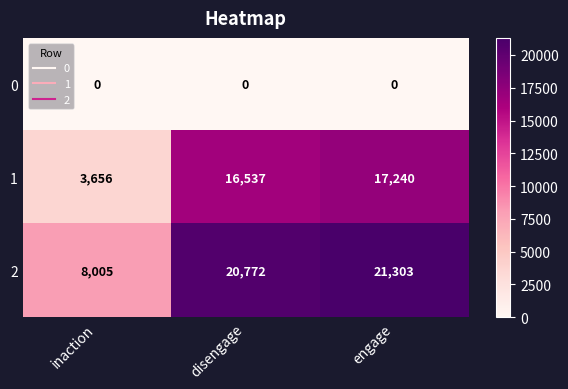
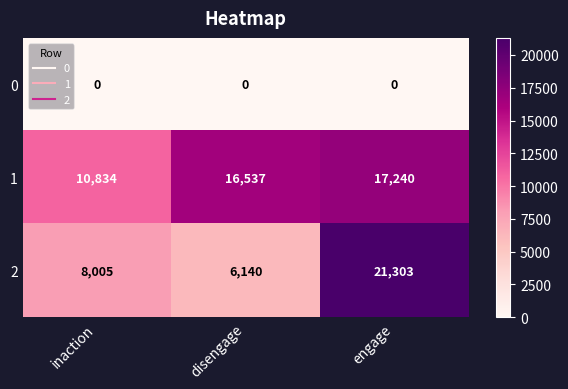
1, inaction: 3,656 -> 10,834
2, disengage: 20,772 -> 6,140
